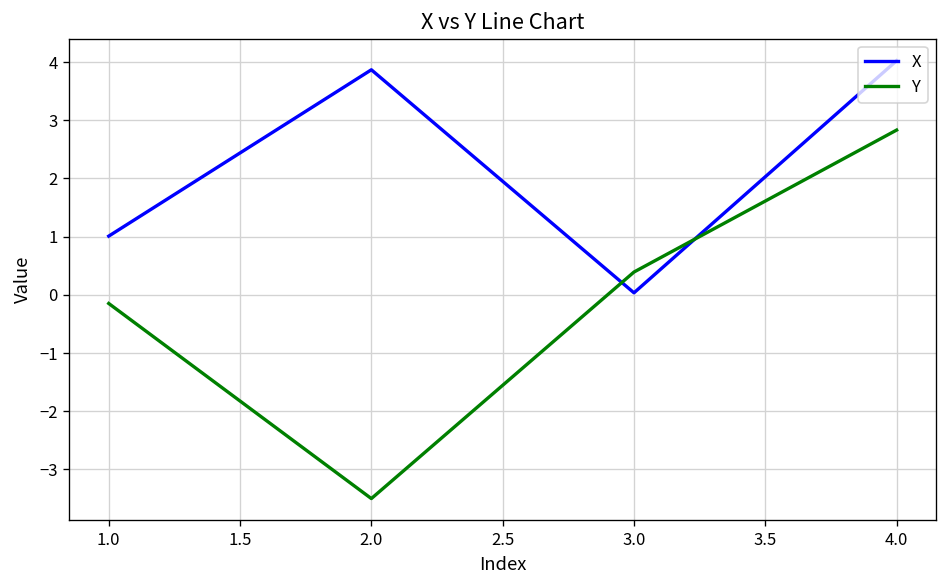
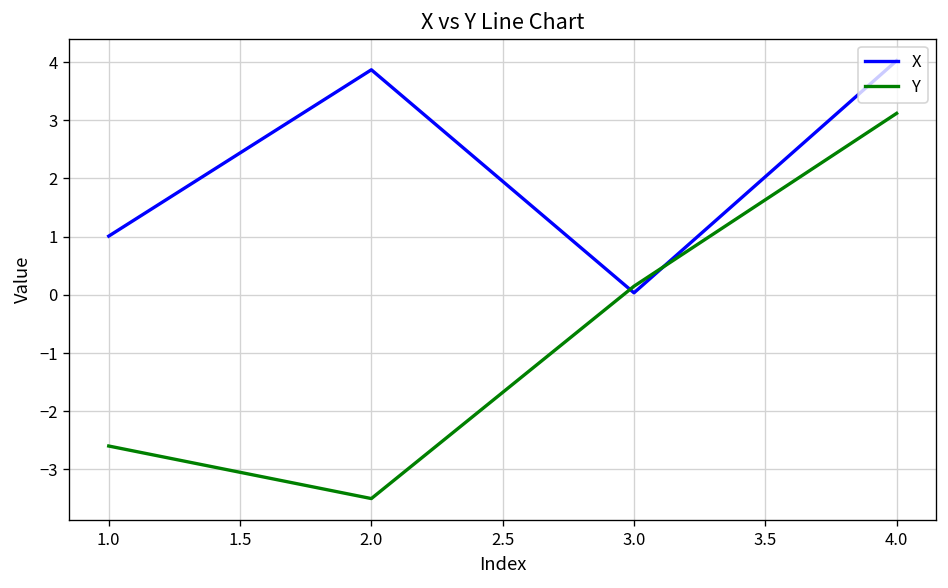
Y, 1.0: -0.1 -> -2.6
Y, 3.0: 0.4 -> 0.1
Y, 4.0: 2.8 -> 3.1
